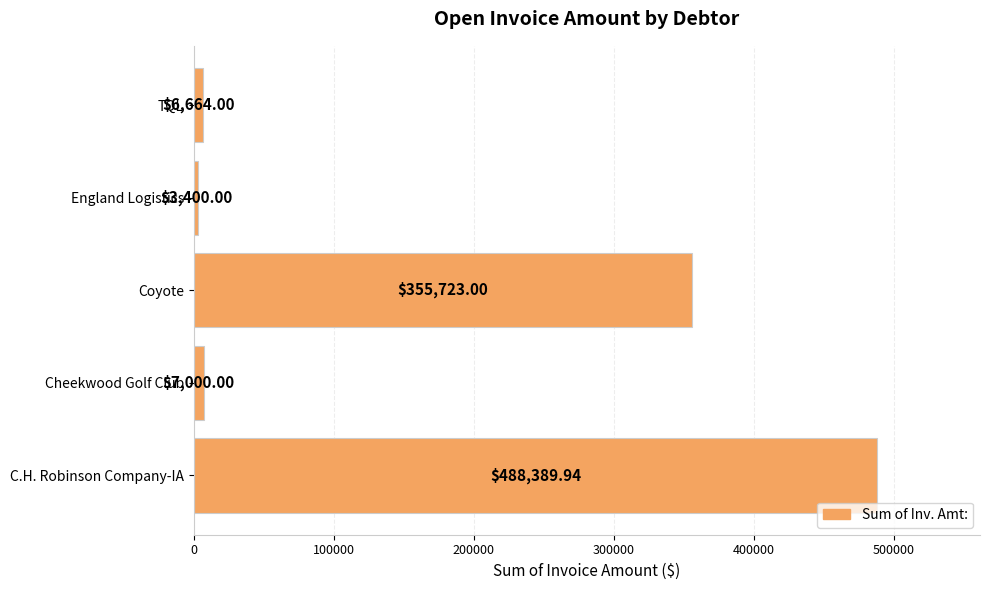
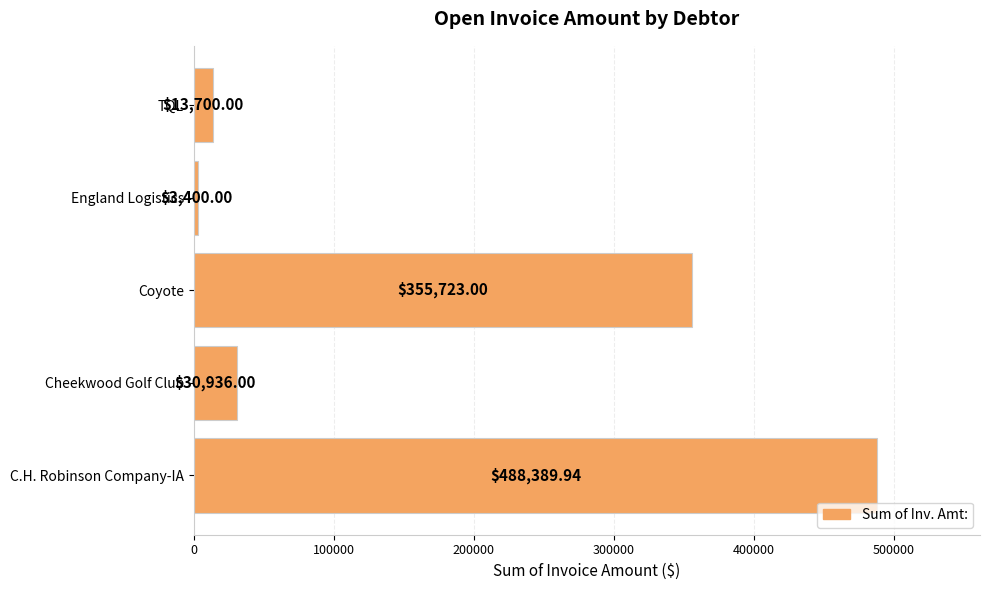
TQL: $6,664.00 -> $13,700.00
Cheekwood Golf Club: $7,000.00 -> $30,936.00
